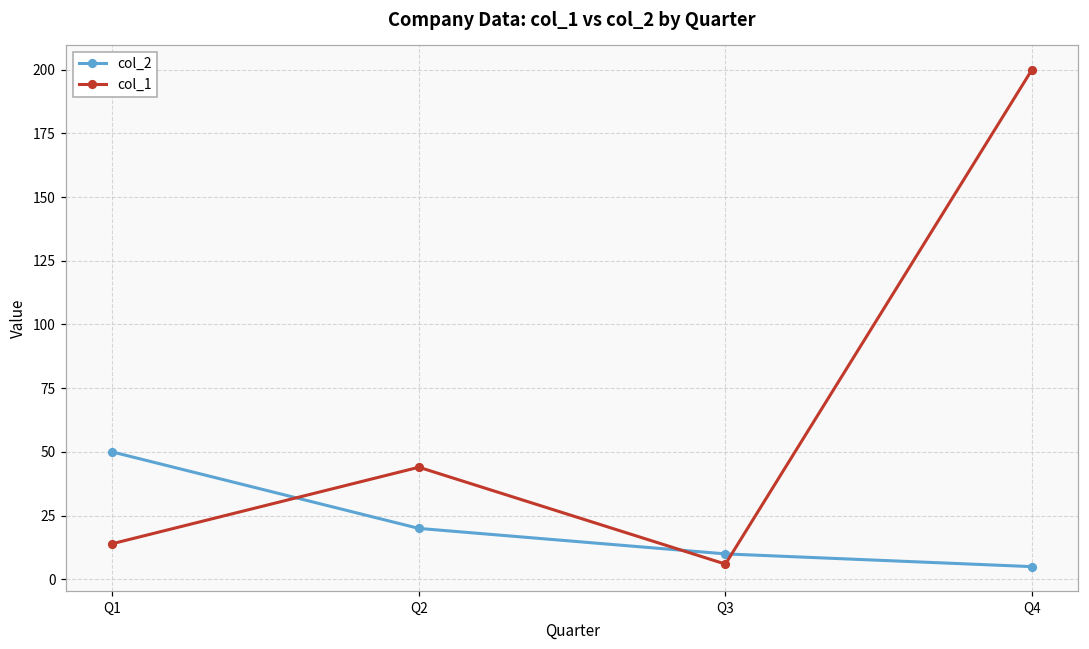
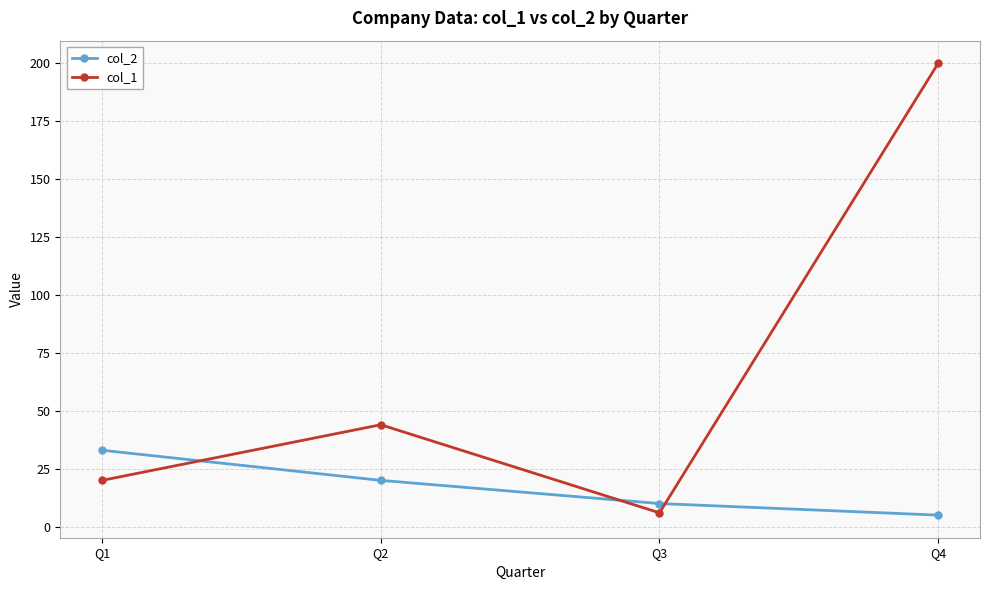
col_2, Q1: 50 -> 33
col_1, Q1: 14 -> 20
